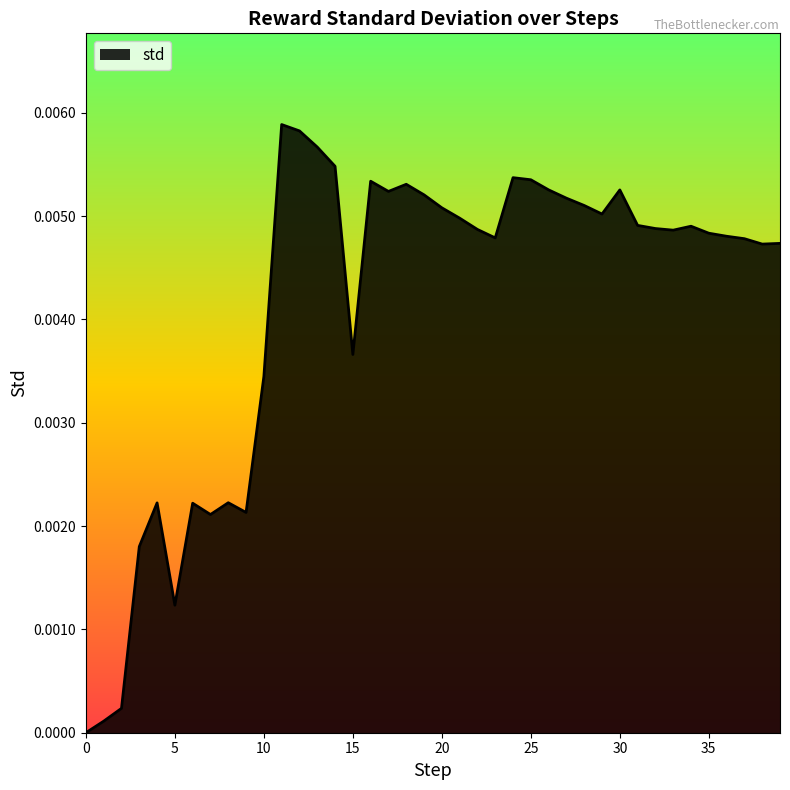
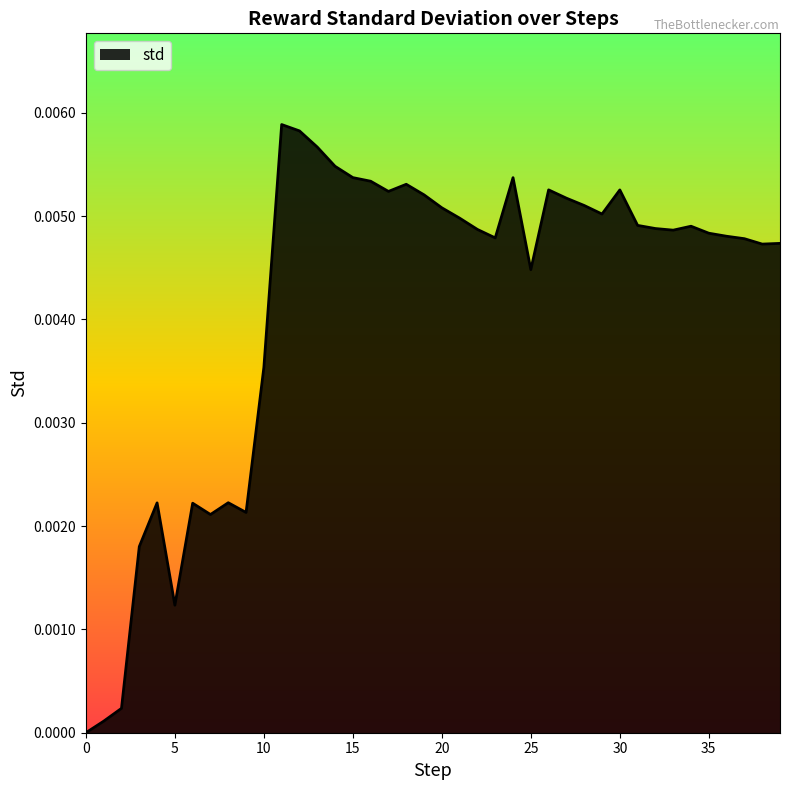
10: 0.00345 -> 0.00354
15: 0.00366 -> 0.00537
25: 0.00535 -> 0.00448
